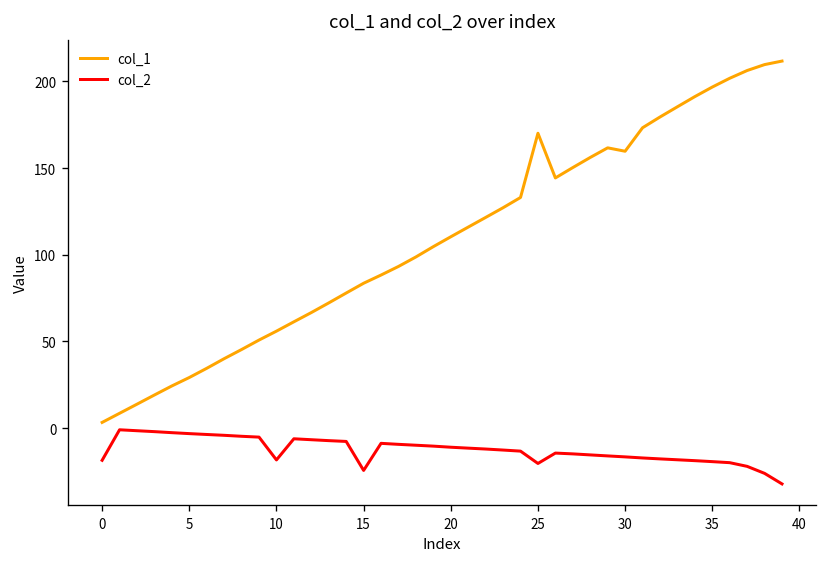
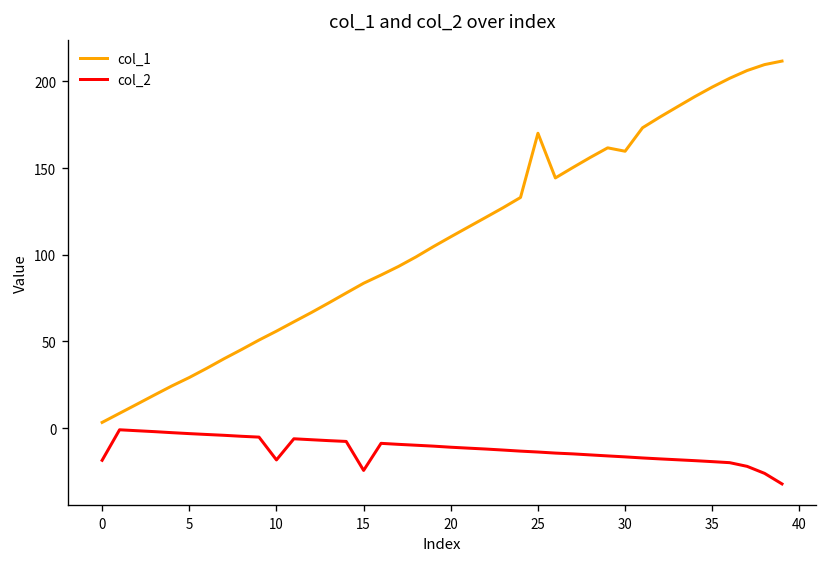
col_2, 25: -20 -> -14
